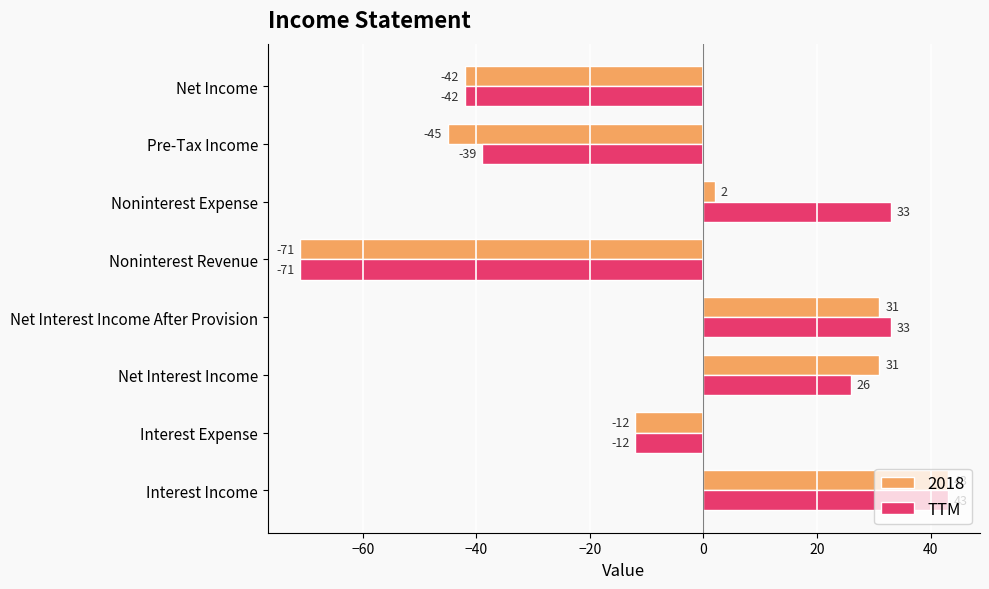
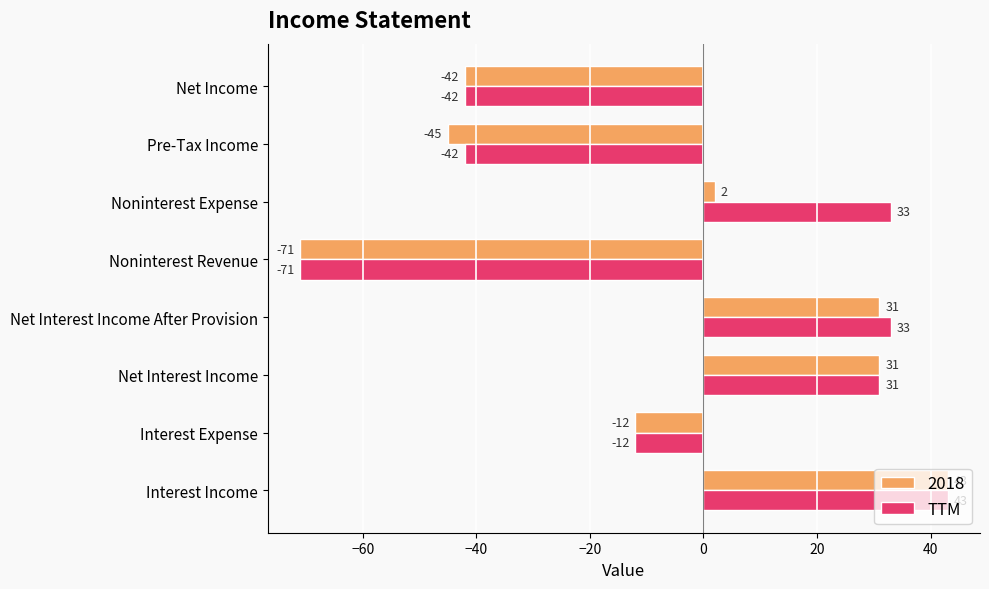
TTM, Pre-Tax Income: -39 -> -42
TTM, Net Interest Income: 26 -> 31
